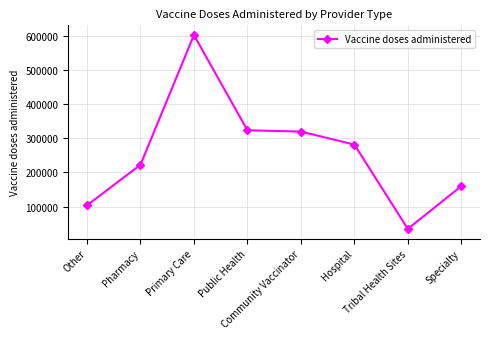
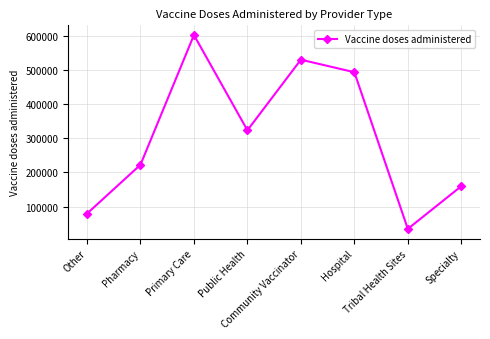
Other: 100000 -> 80000
Community Vaccinator: 320000 -> 530000
Hospital: 280000 -> 490000
